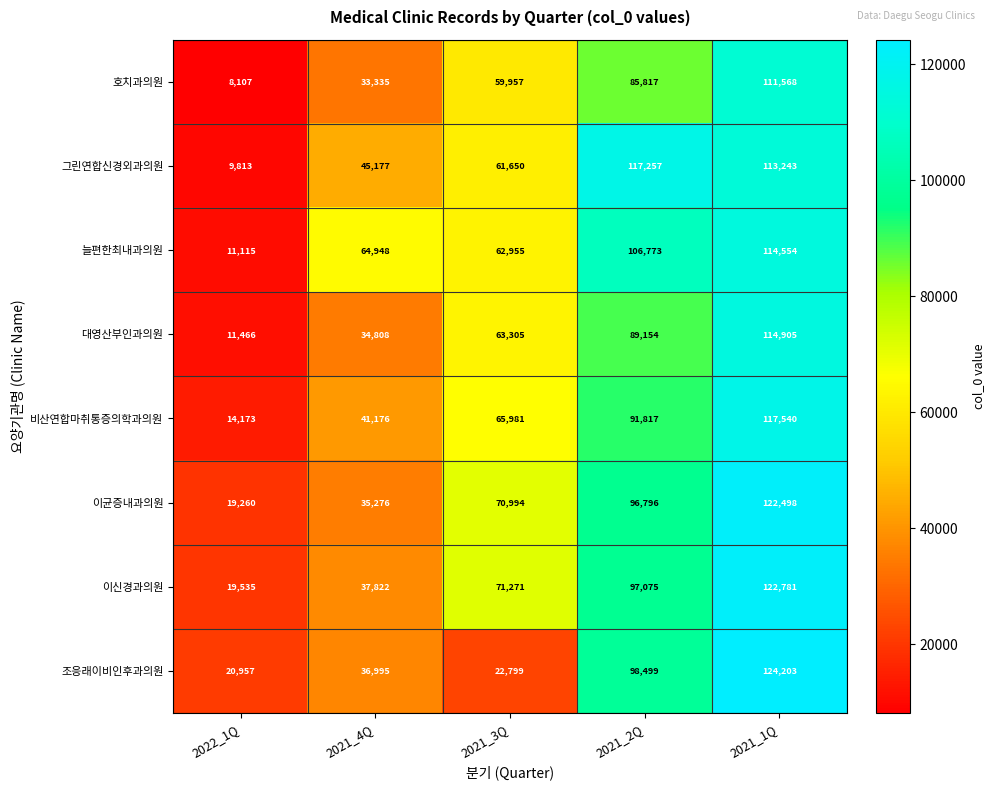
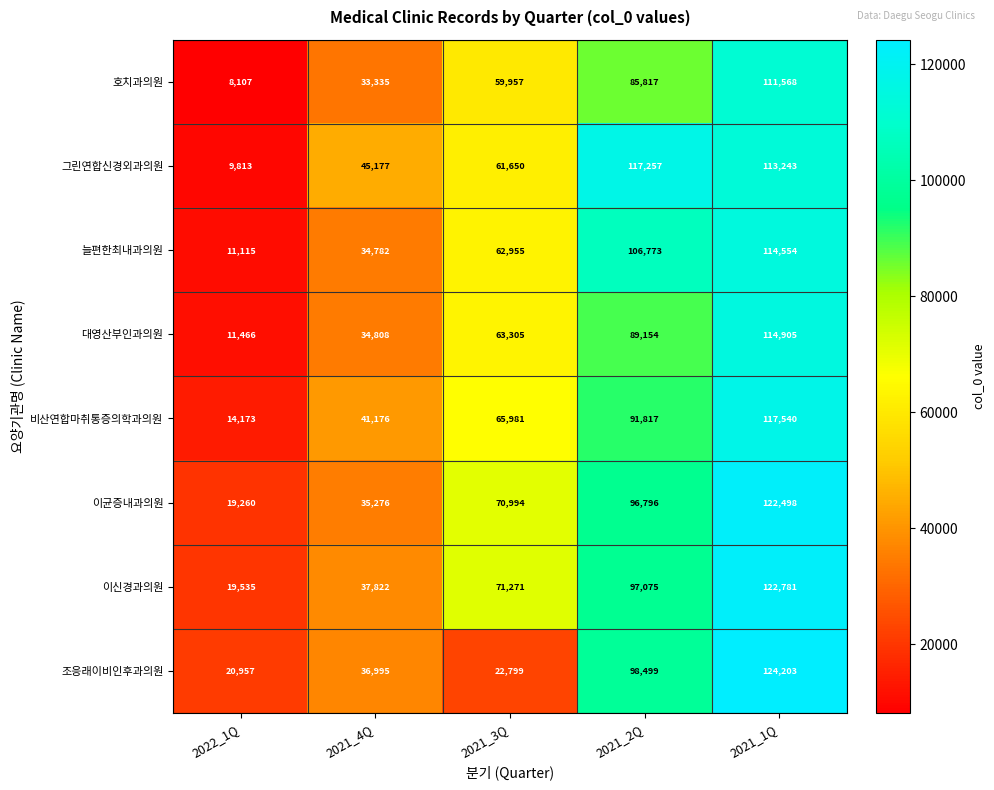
늘편한최내과의원, 2021_4Q: 64,948 -> 34,782
